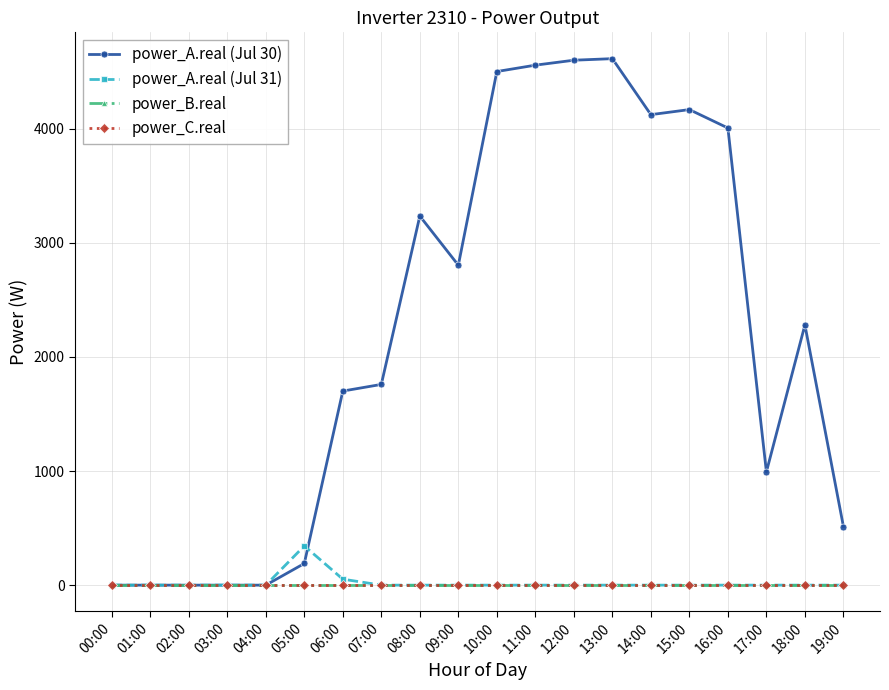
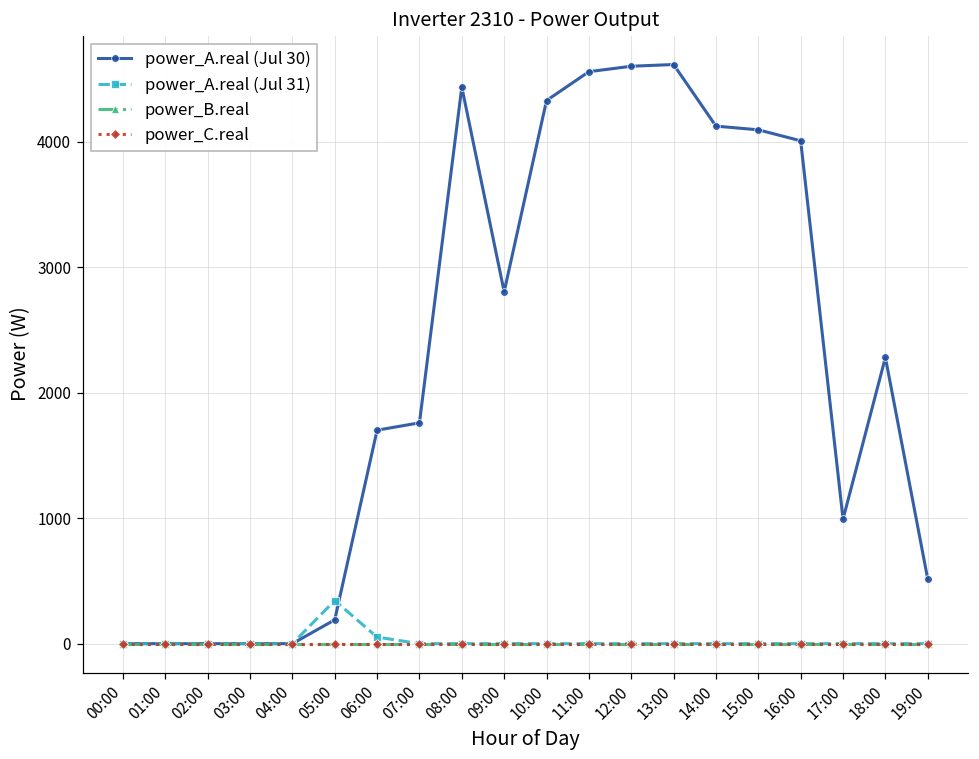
power_A.real (Jul 30), 08:00: 3230 -> 4430
power_A.real (Jul 30), 10:00: 4500 -> 4330
power_A.real (Jul 30), 15:00: 4170 -> 4090
